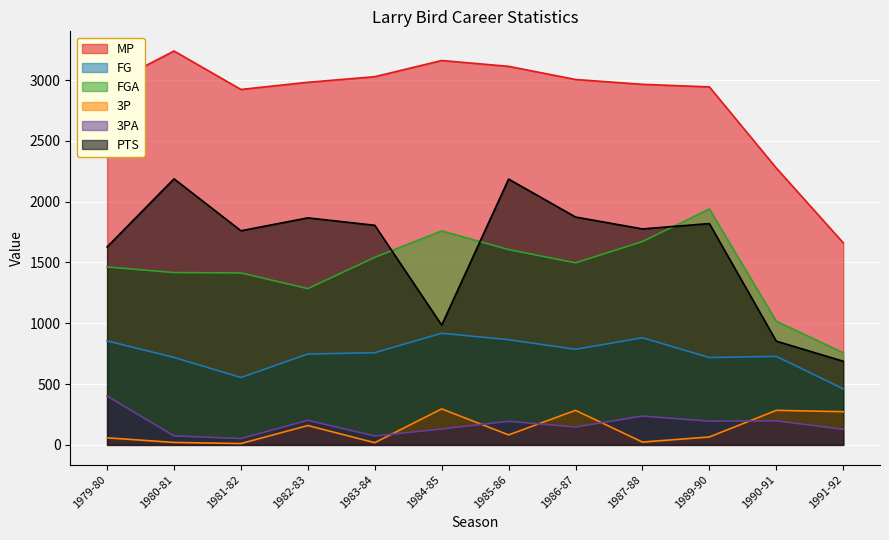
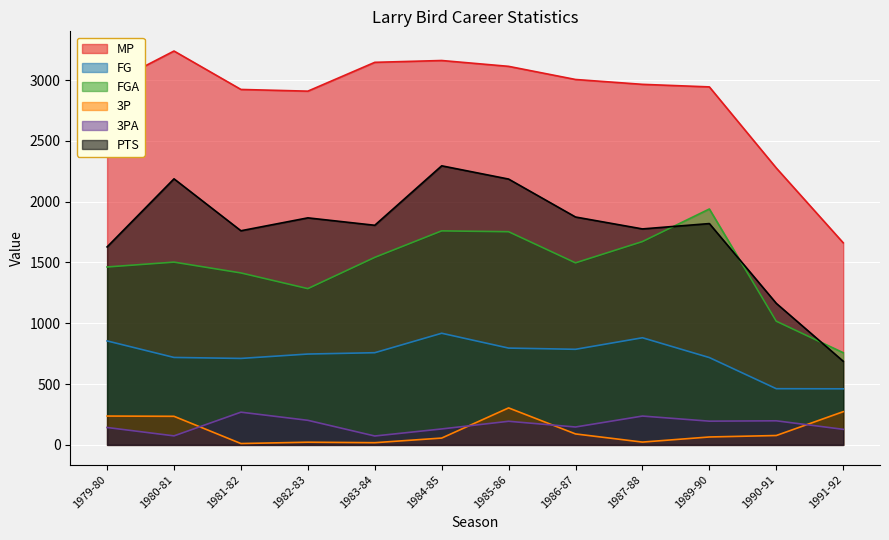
3P, 1979-80: 60 -> 240
3PA, 1979-80: 400 -> 140
FGA, 1980-81: 1420 -> 1500
3P, 1980-81: 20 -> 240
FG, 1981-82: 550 -> 710
3PA, 1981-82: 50 -> 270
MP, 1982-83: 2980 -> 2910
3P, 1982-83: 160 -> 20
MP, 1983-84: 3030 -> 3150
3P, 1984-85: 300 -> 60
PTS, 1984-85: 990 -> 2300
FG, 1985-86: 870 -> 800
FGA, 1985-86: 1610 -> 1750
3P, 1985-86: 80 -> 300
3P, 1986-87: 280 -> 90
FG, 1990-91: 730 -> 460
3P, 1990-91: 280 -> 80
PTS, 1990-91: 850 -> 1160
